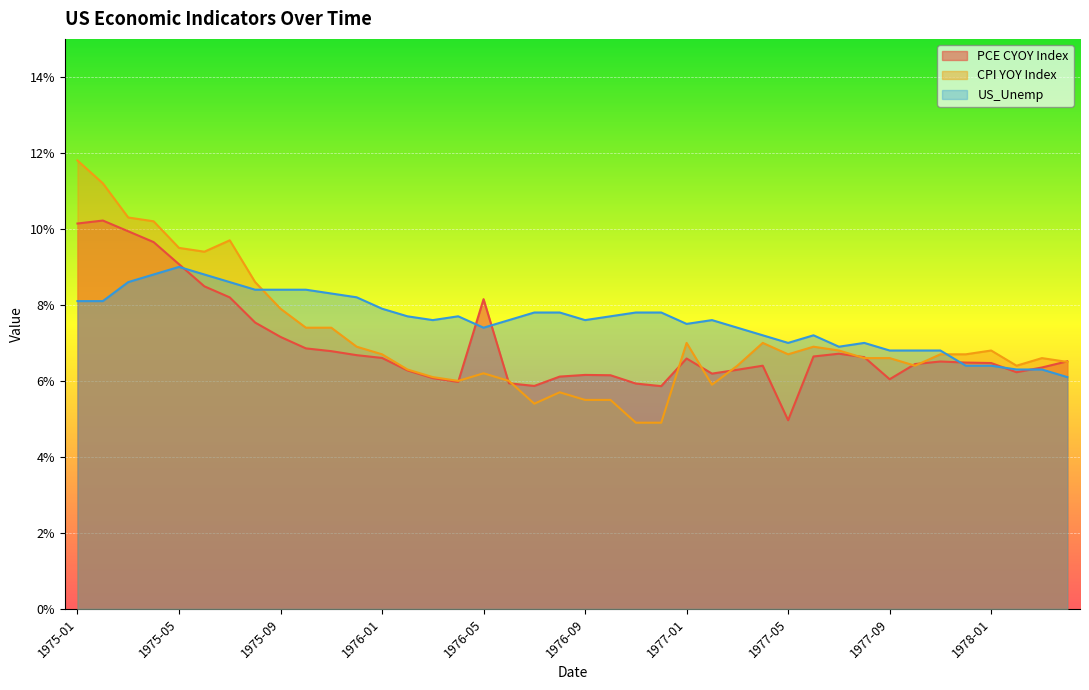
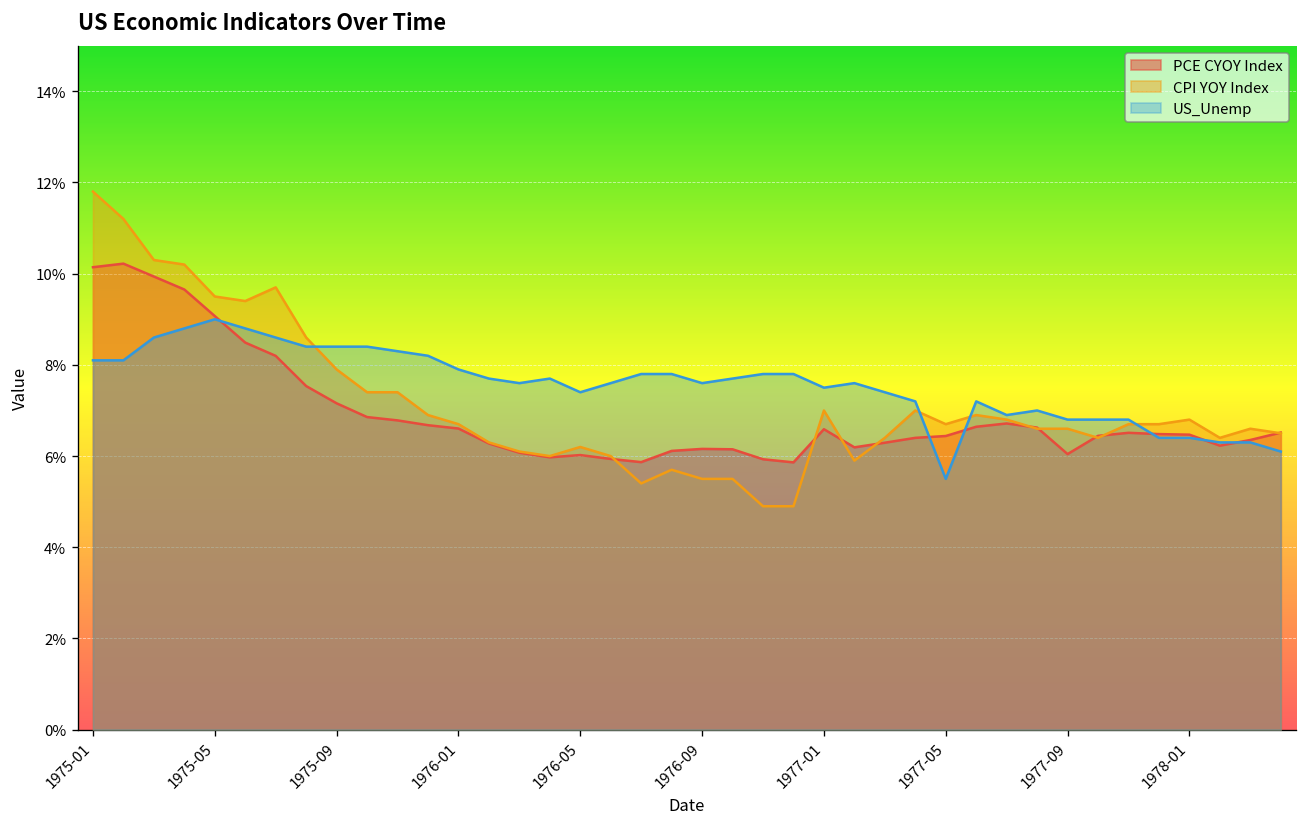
PCE CYOY Index, 1976-05: 8.2% -> 6.0%
PCE CYOY Index, 1977-05: 5.0% -> 6.4%
US_Unemp, 1977-05: 7.0% -> 5.5%
